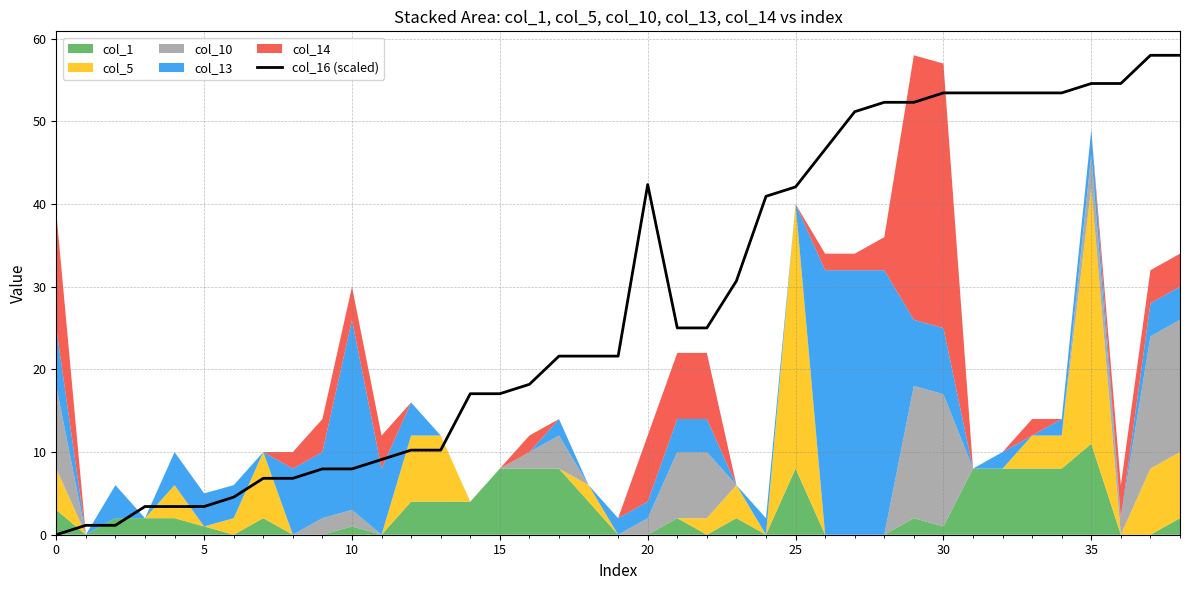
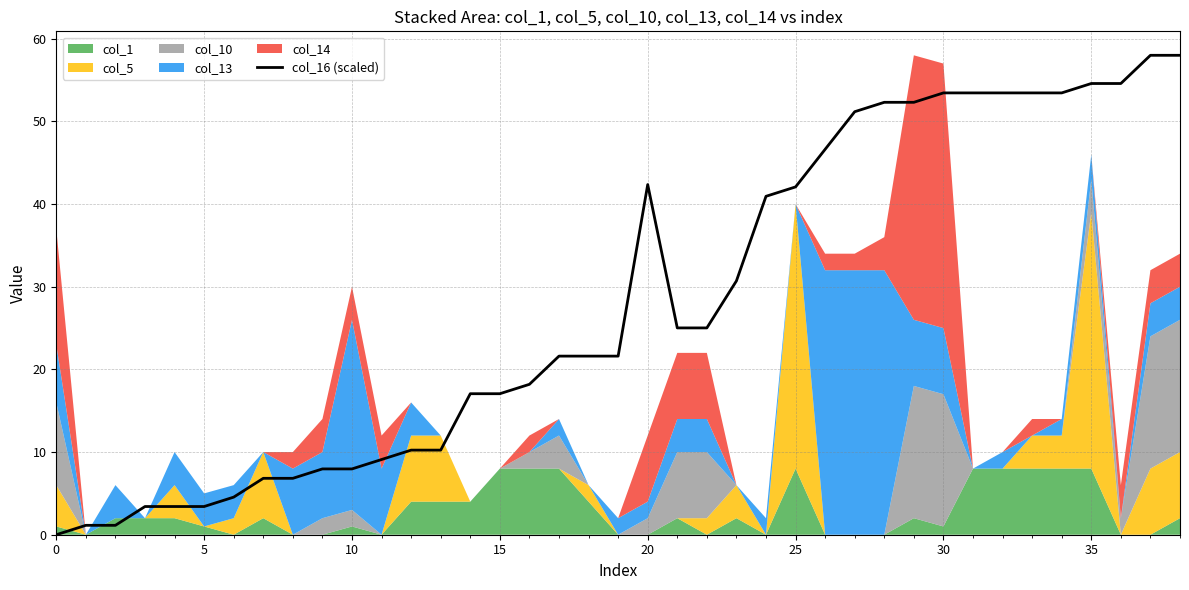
col_1, 0: 3 -> 1
col_1, 35: 11 -> 8
